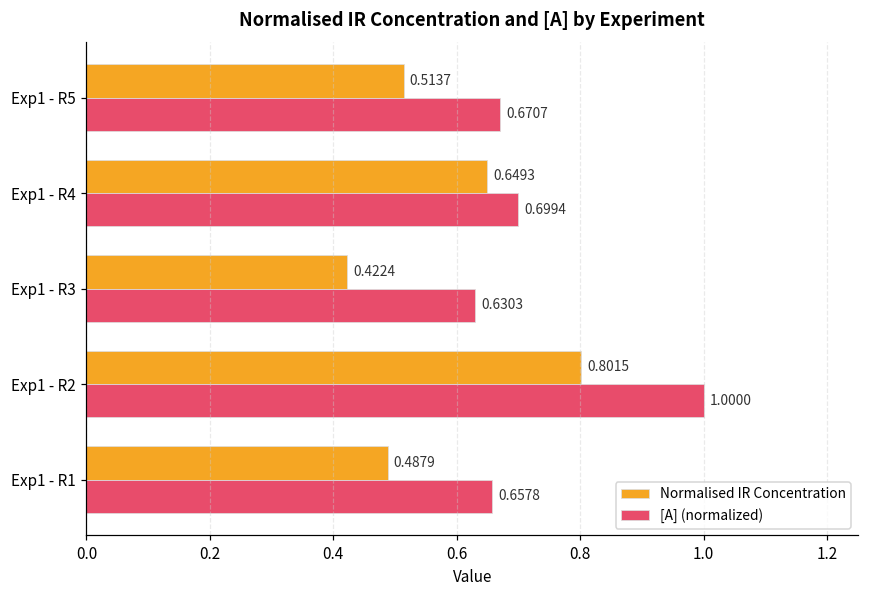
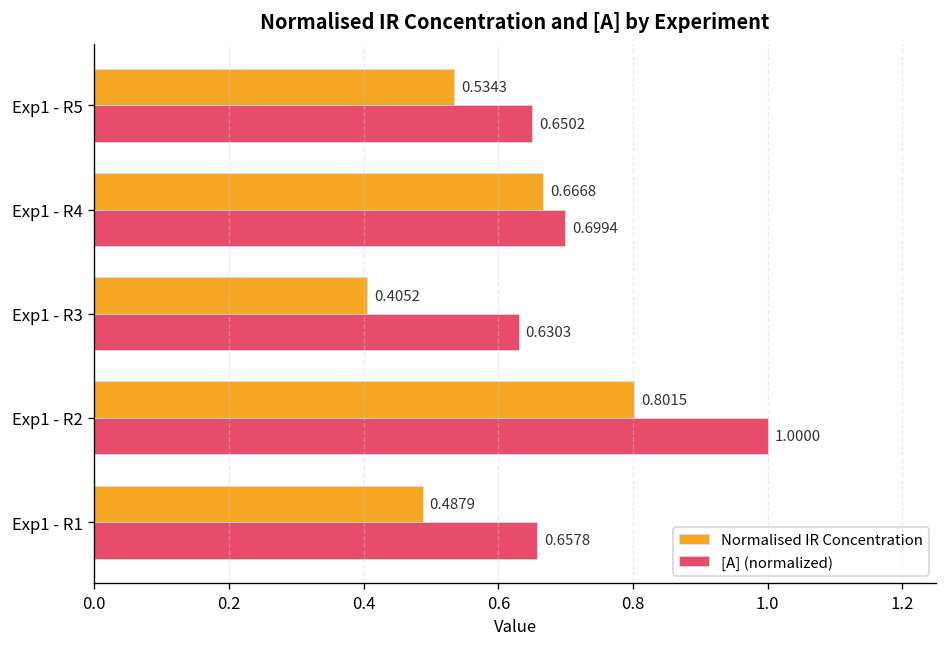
Normalised IR Concentration, Exp1 - R5: 0.5137 -> 0.5343
[A] (normalized), Exp1 - R5: 0.6707 -> 0.6502
Normalised IR Concentration, Exp1 - R4: 0.6493 -> 0.6668
Normalised IR Concentration, Exp1 - R3: 0.4224 -> 0.4052
